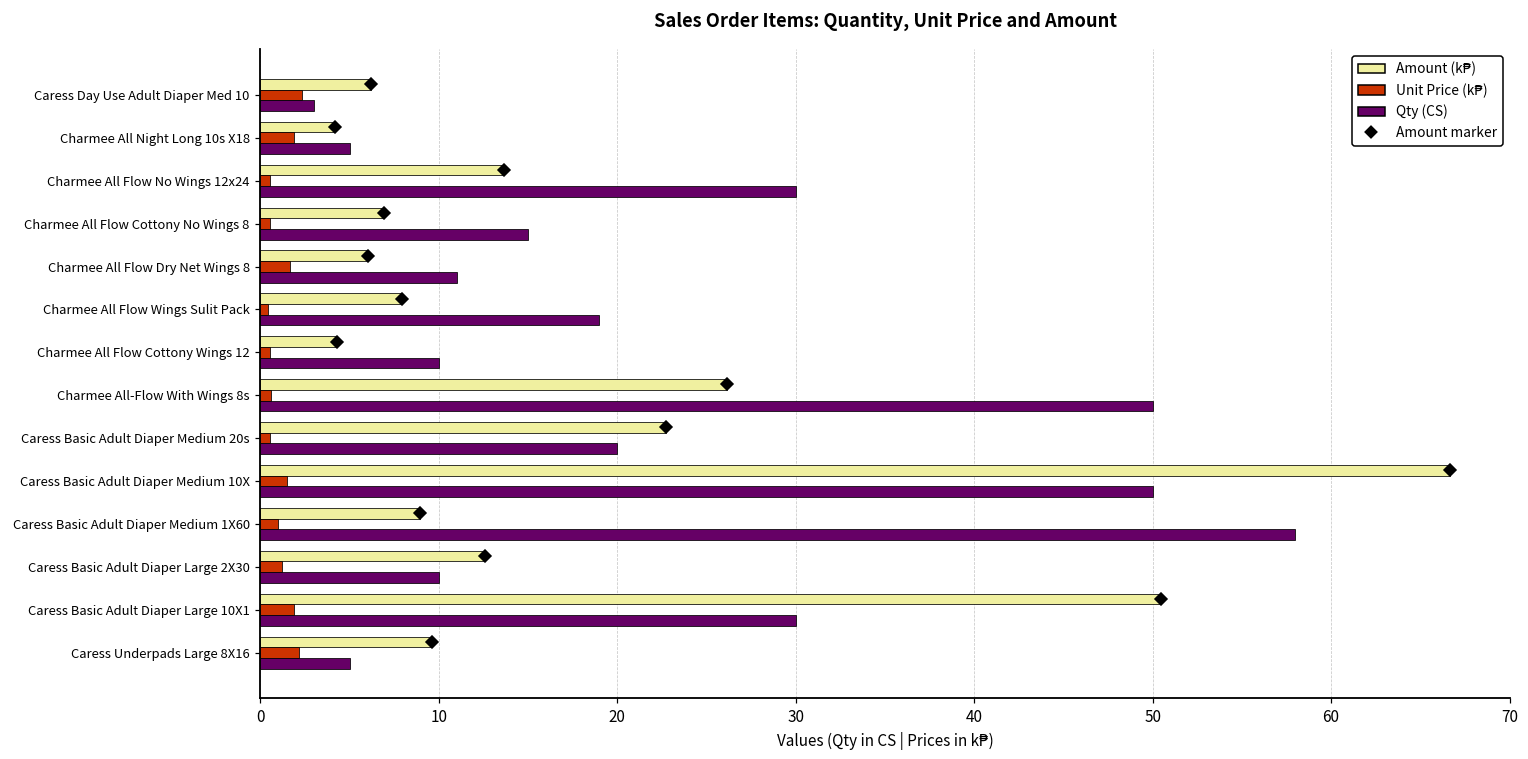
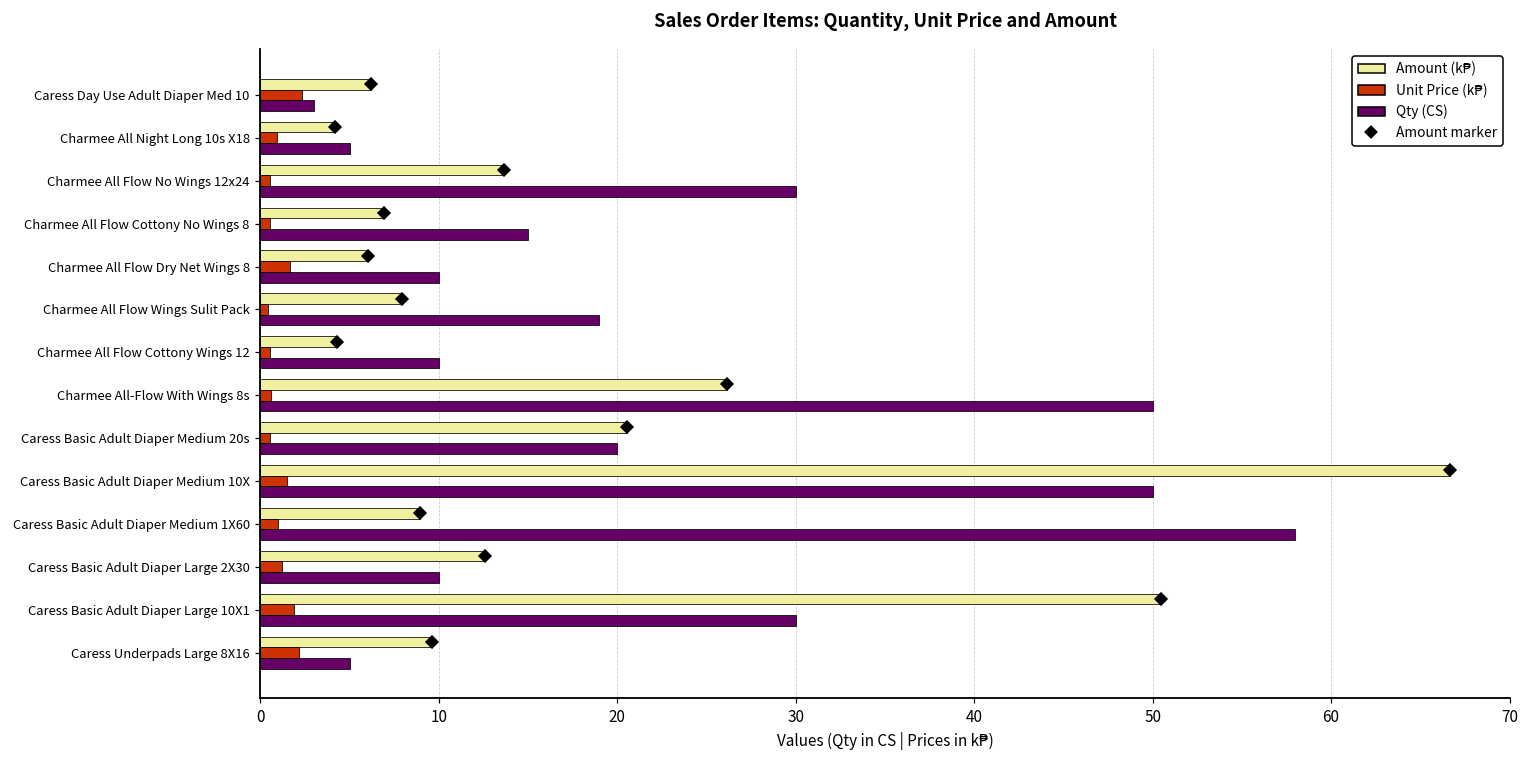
Unit Price (k₱), Charmee All Night Long 10s X18: 1.9 -> 0.9
Qty (CS), Charmee All Flow Dry Net Wings 8: 11 -> 10
Amount (k₱), Caress Basic Adult Diaper Medium 20s: 22.7 -> 20.6
